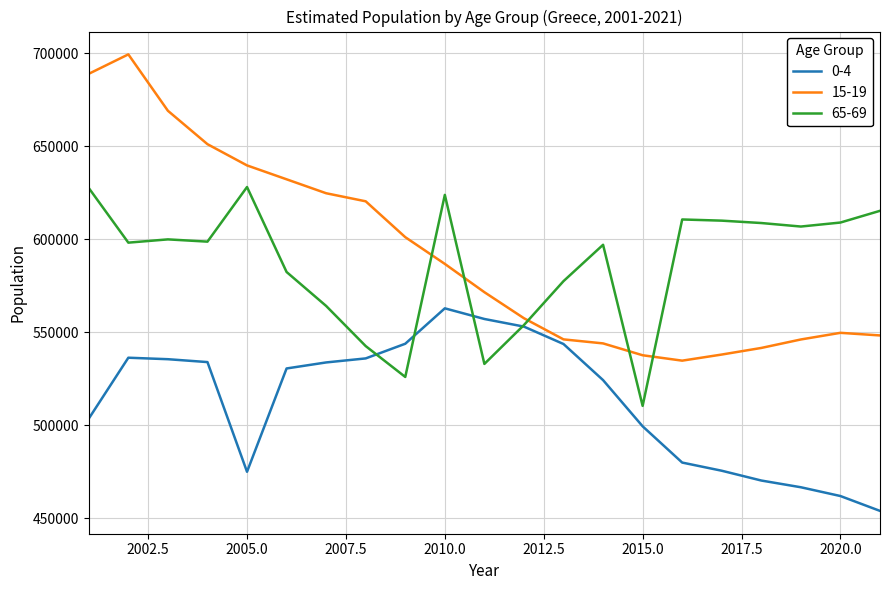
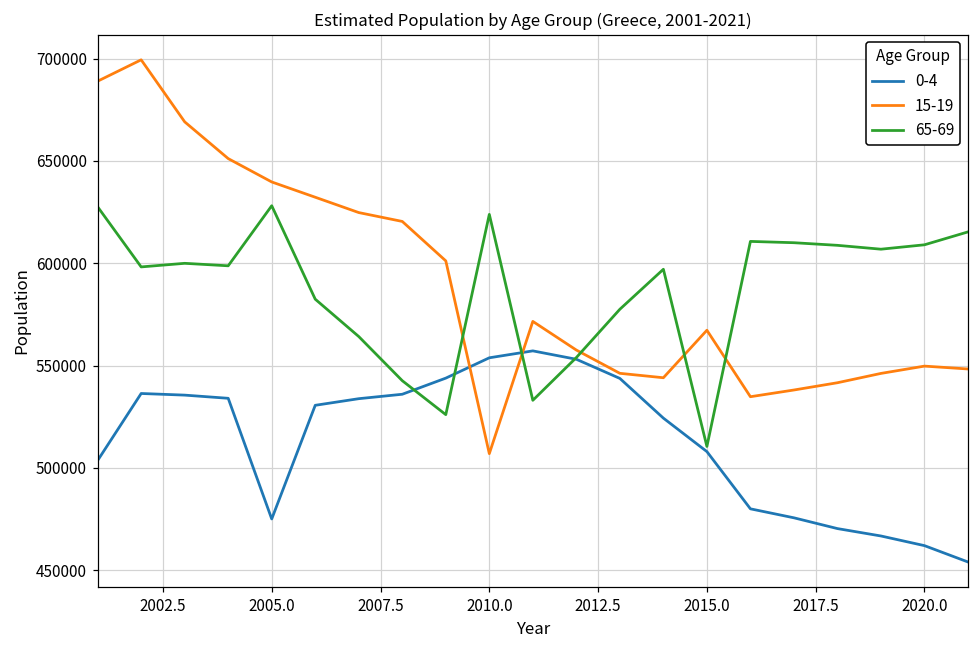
0-4, 2010.0: 563000 -> 554000
15-19, 2010.0: 587000 -> 507000
0-4, 2015.0: 499000 -> 508000
15-19, 2015.0: 538000 -> 567000
